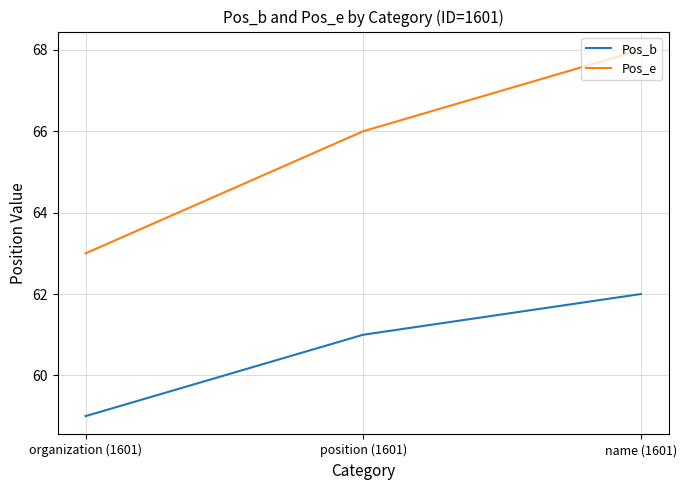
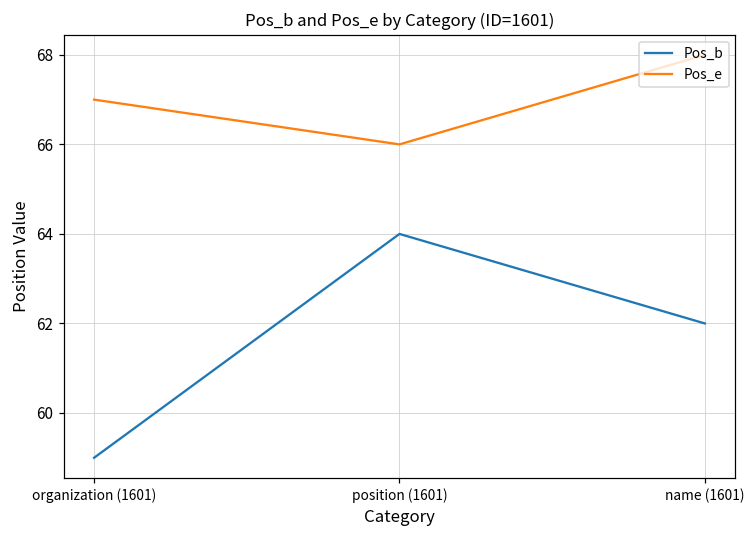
Pos_e, organization (1601): 63 -> 67
Pos_b, position (1601): 61 -> 64
